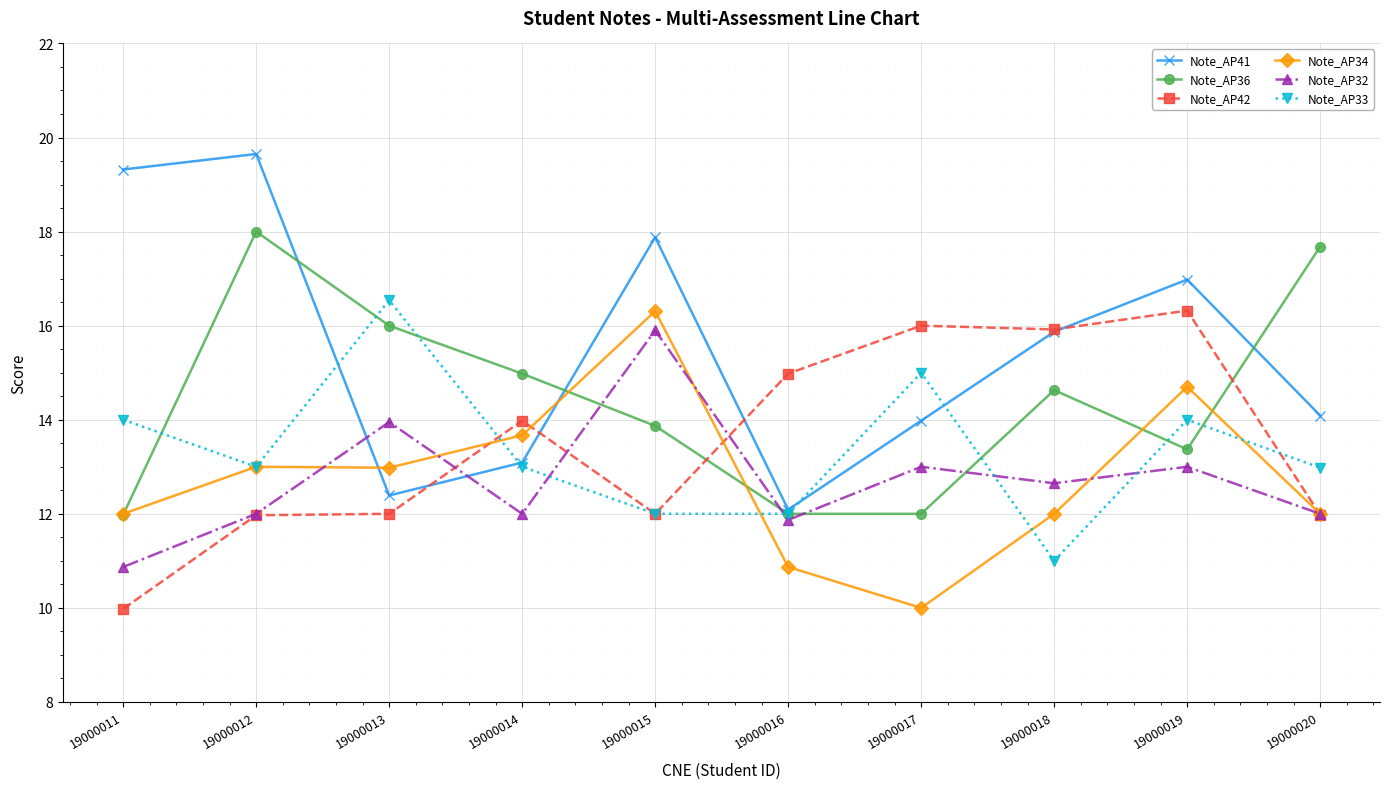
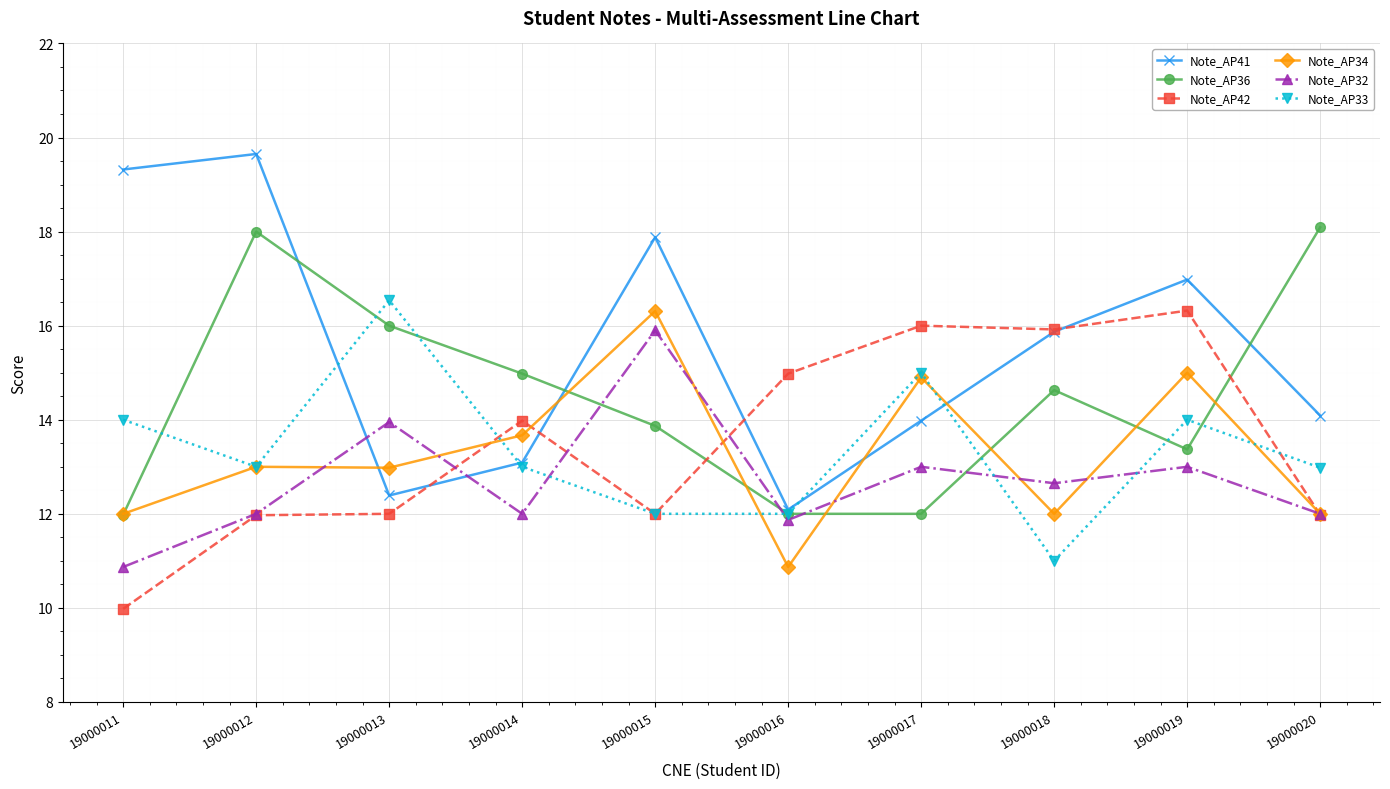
Note_AP34, 19000017: 10.0 -> 14.9
Note_AP34, 19000019: 14.7 -> 15.0
Note_AP36, 19000020: 17.7 -> 18.1
